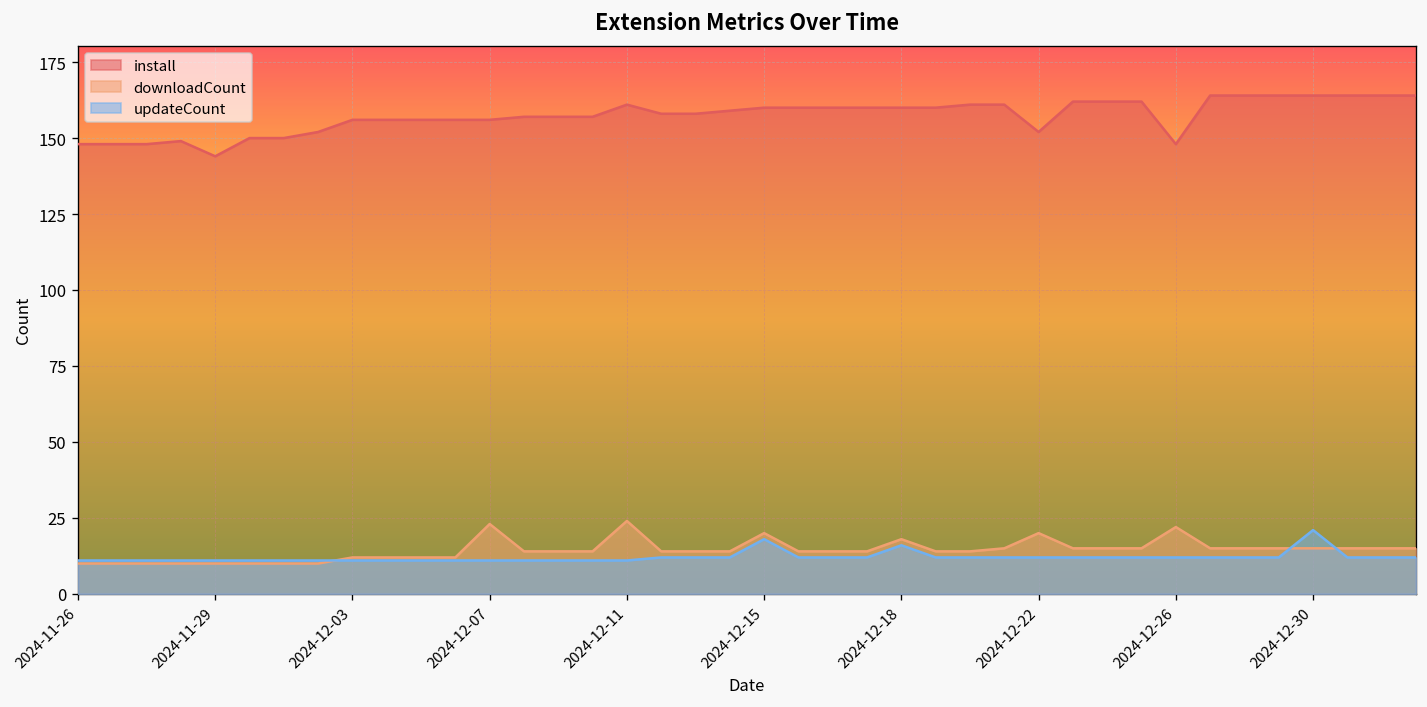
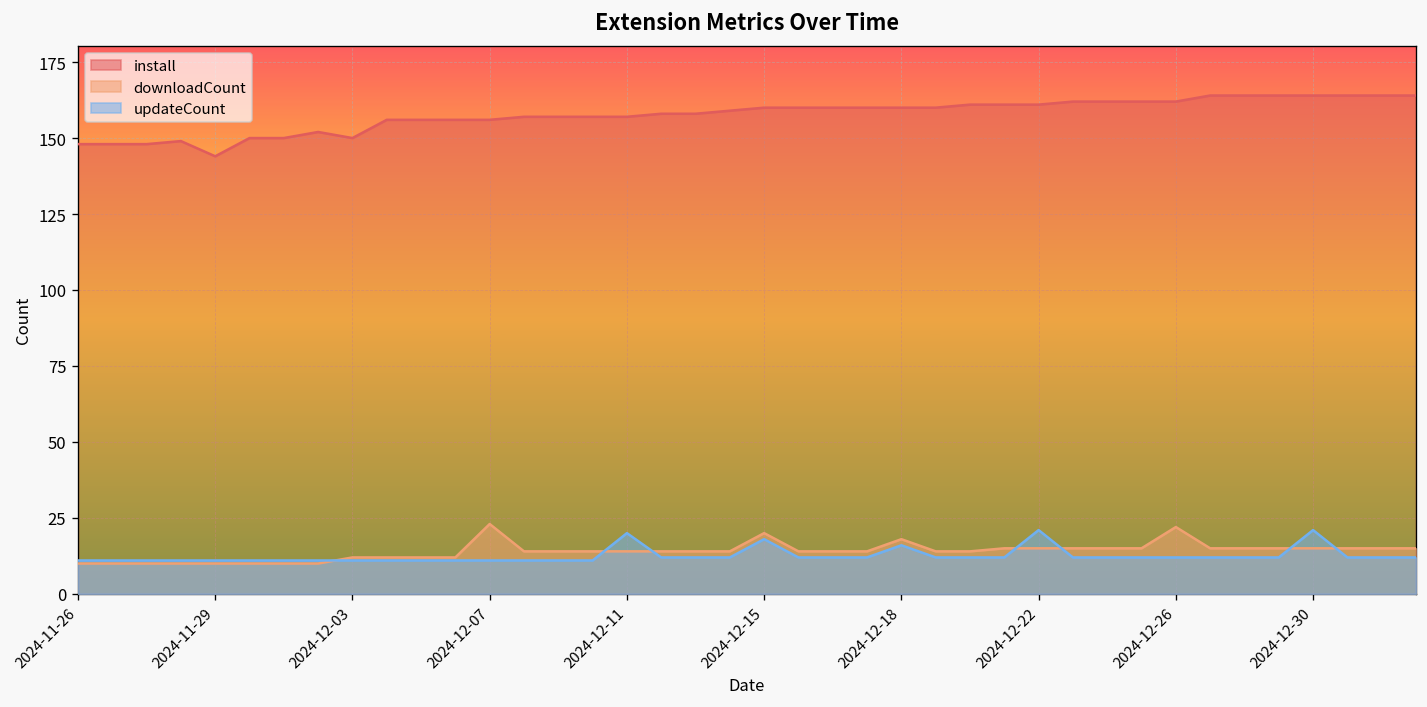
install, 2024-12-03: 156 -> 150
install, 2024-12-11: 161 -> 157
downloadCount, 2024-12-11: 24 -> 14
updateCount, 2024-12-11: 11 -> 20
install, 2024-12-22: 152 -> 161
downloadCount, 2024-12-22: 20 -> 15
updateCount, 2024-12-22: 12 -> 21
install, 2024-12-26: 148 -> 162
